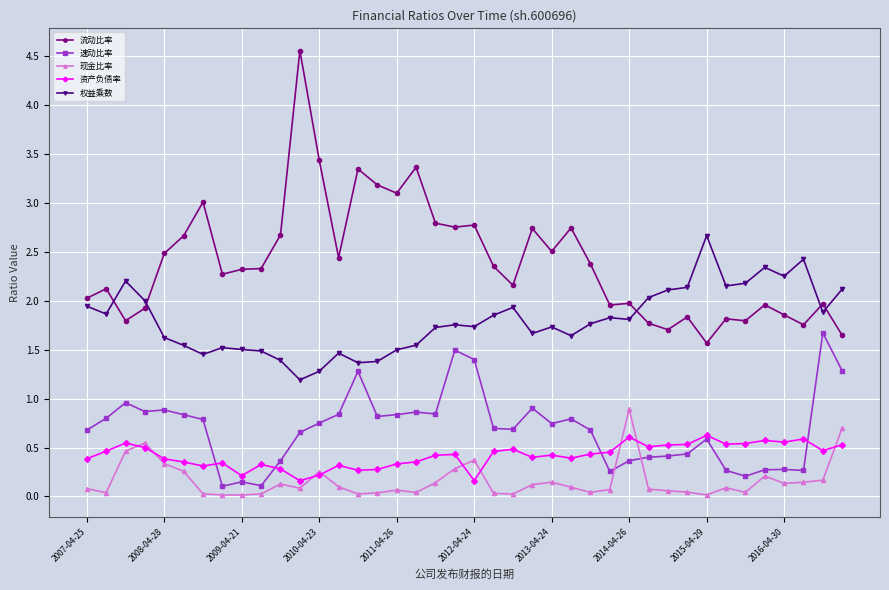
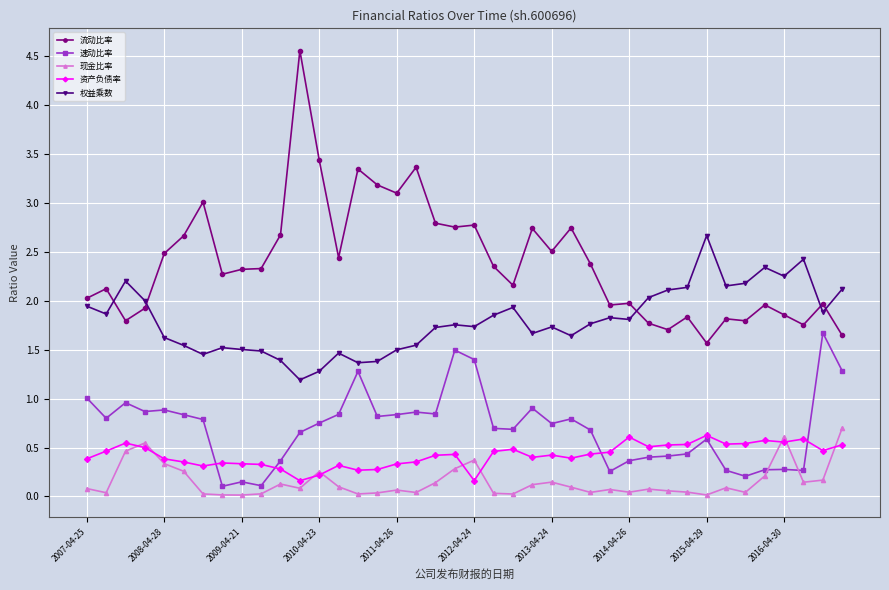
速动比率, 2007-04-25: 0.7 -> 1.0
资产负债率, 2009-04-21: 0.2 -> 0.3
现金比率, 2014-04-26: 0.9 -> 0.0
现金比率, 2016-04-30: 0.1 -> 0.6
